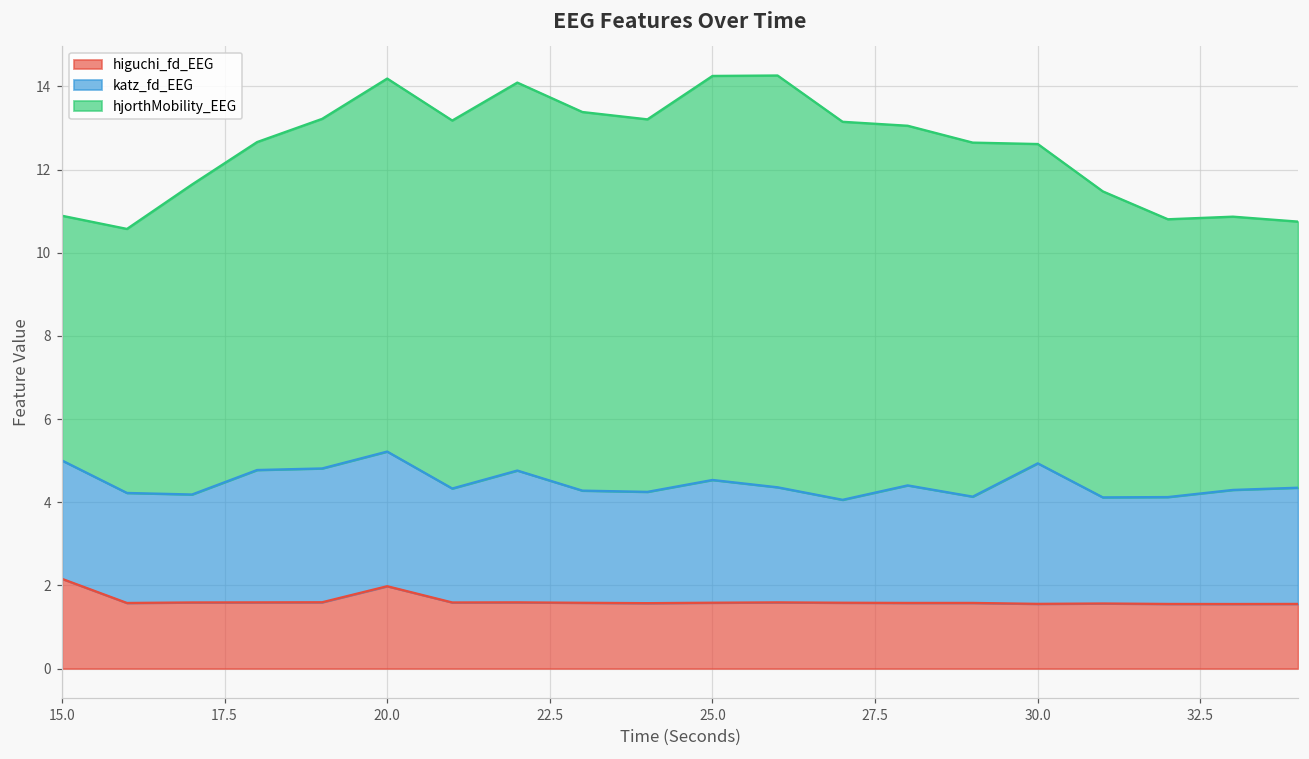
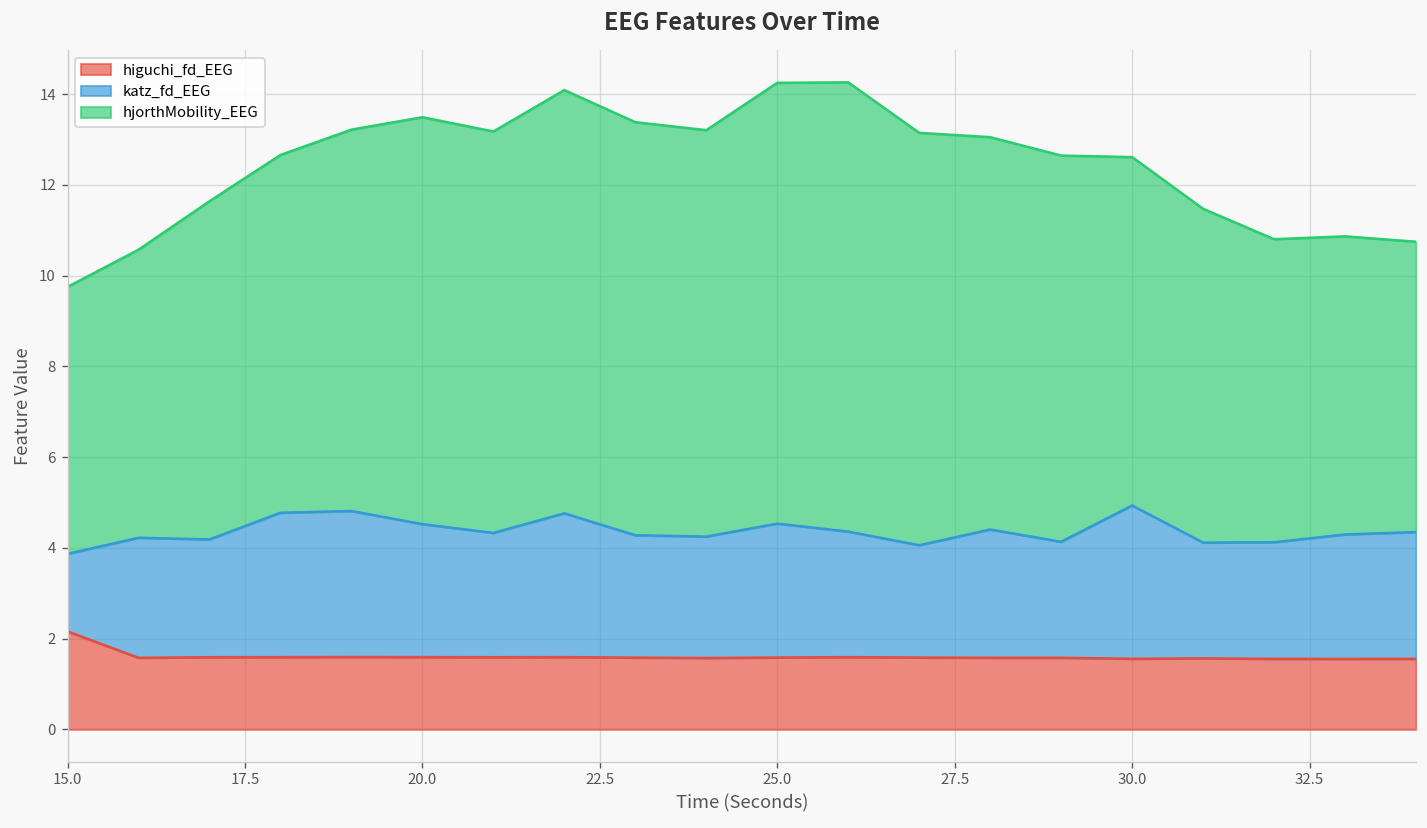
katz_fd_EEG, 15.0: 2.8 -> 1.7
higuchi_fd_EEG, 20.0: 2.0 -> 1.6
katz_fd_EEG, 20.0: 3.2 -> 2.9
